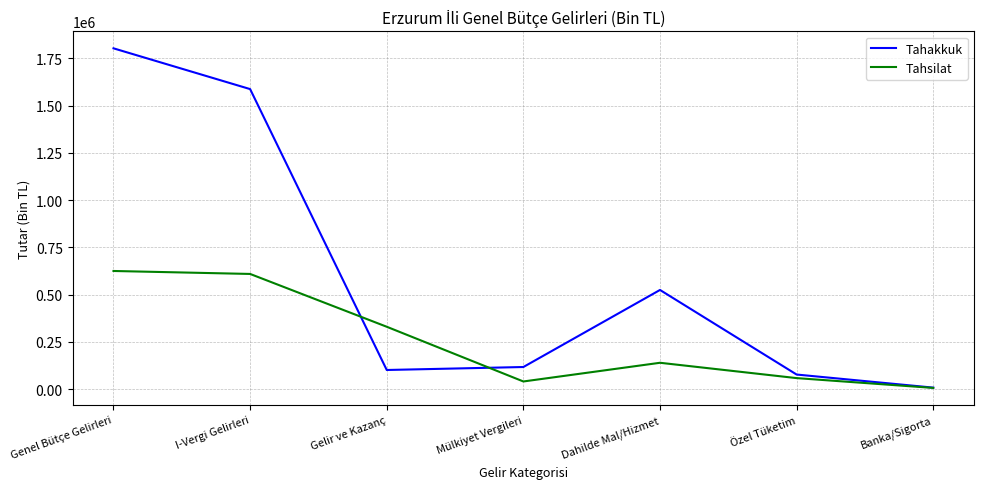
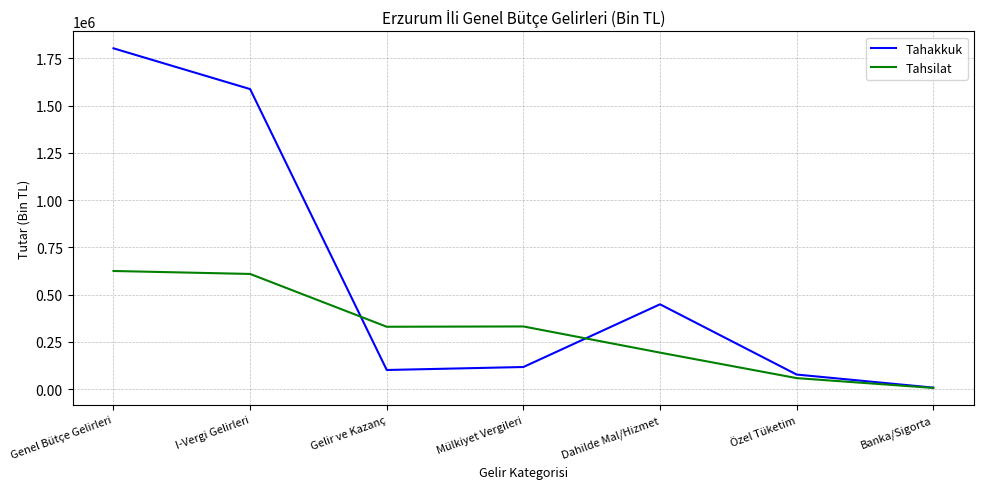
Tahsilat, Mülkiyet Vergileri: 40000 -> 330000
Tahakkuk, Dahilde Mal/Hizmet: 530000 -> 450000
Tahsilat, Dahilde Mal/Hizmet: 140000 -> 190000
